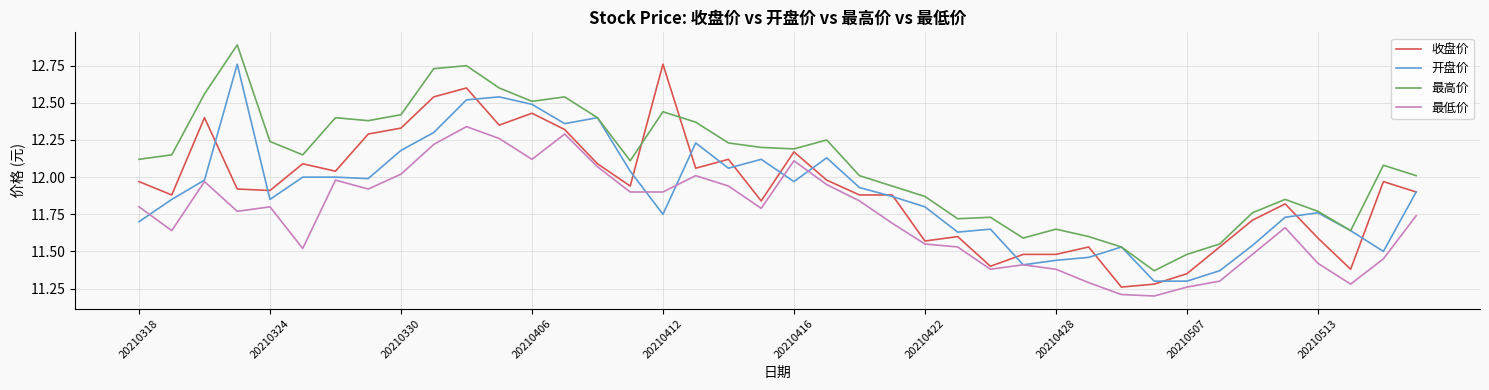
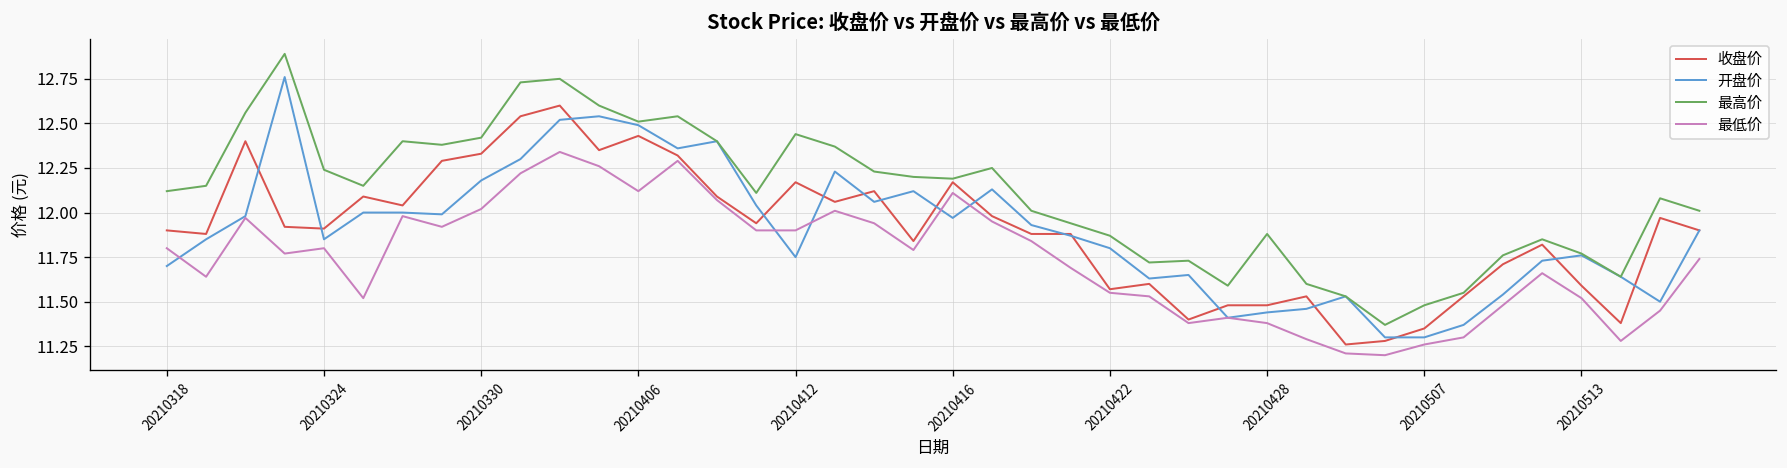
收盘价, 20210318: 11.97 -> 11.90
收盘价, 20210412: 12.76 -> 12.17
最高价, 20210428: 11.65 -> 11.88
最低价, 20210513: 11.42 -> 11.52
